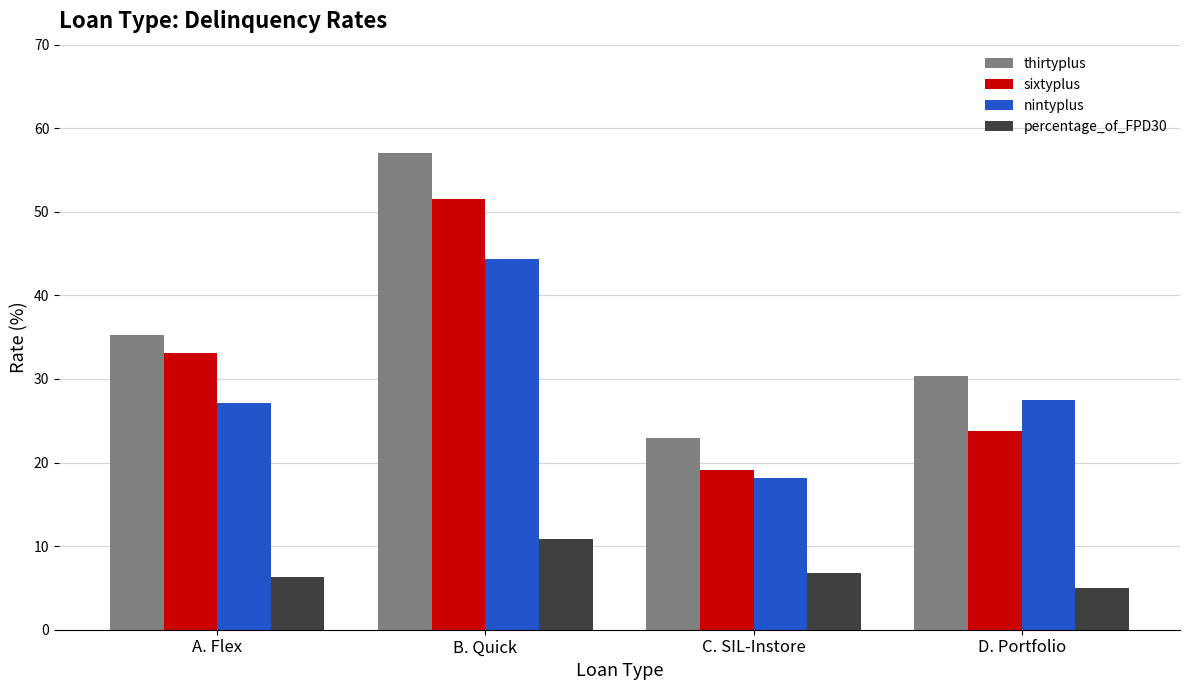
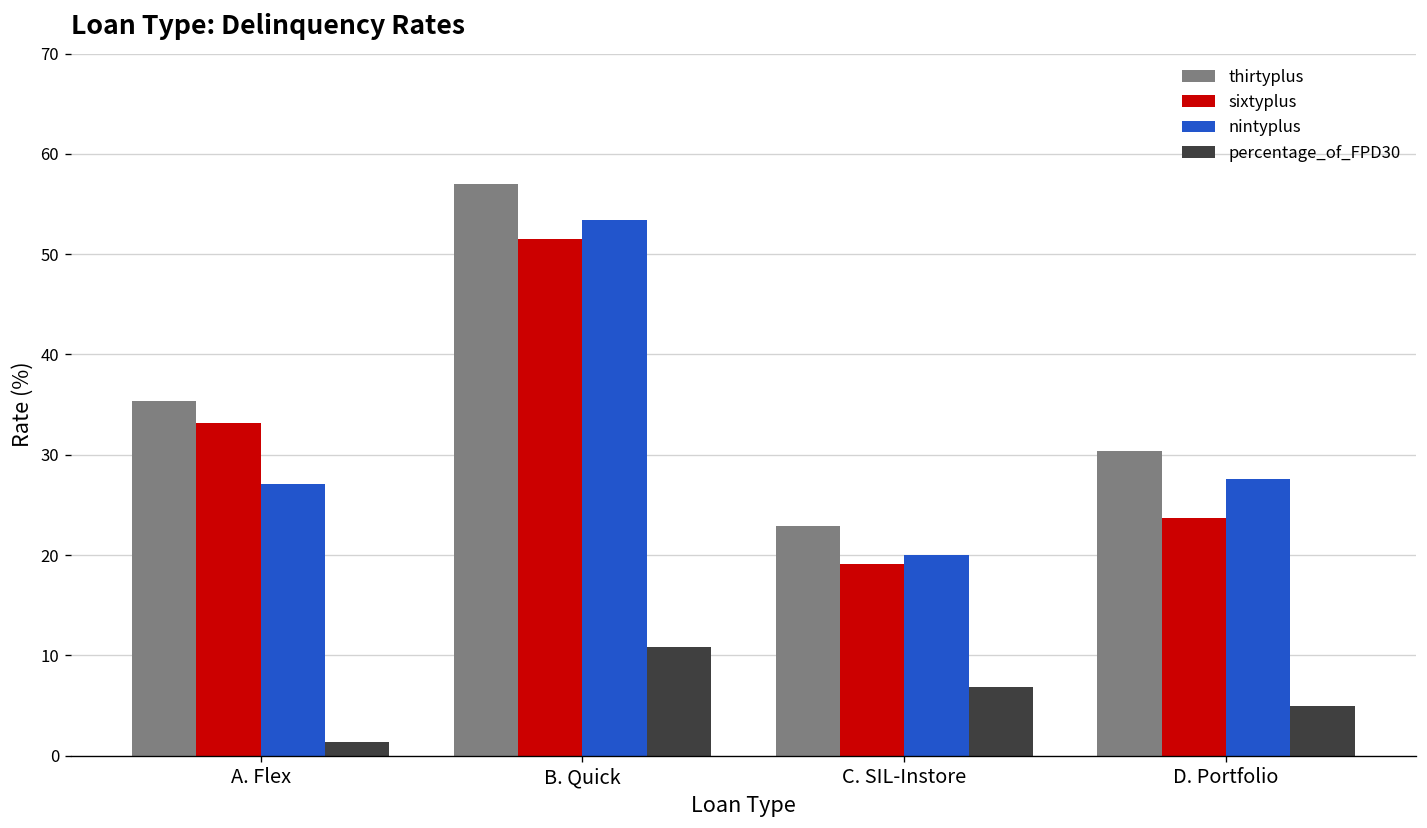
percentage_of_FPD30, A. Flex: 6 -> 1
nintyplus, B. Quick: 44 -> 53
nintyplus, C. SIL-Instore: 18 -> 20
